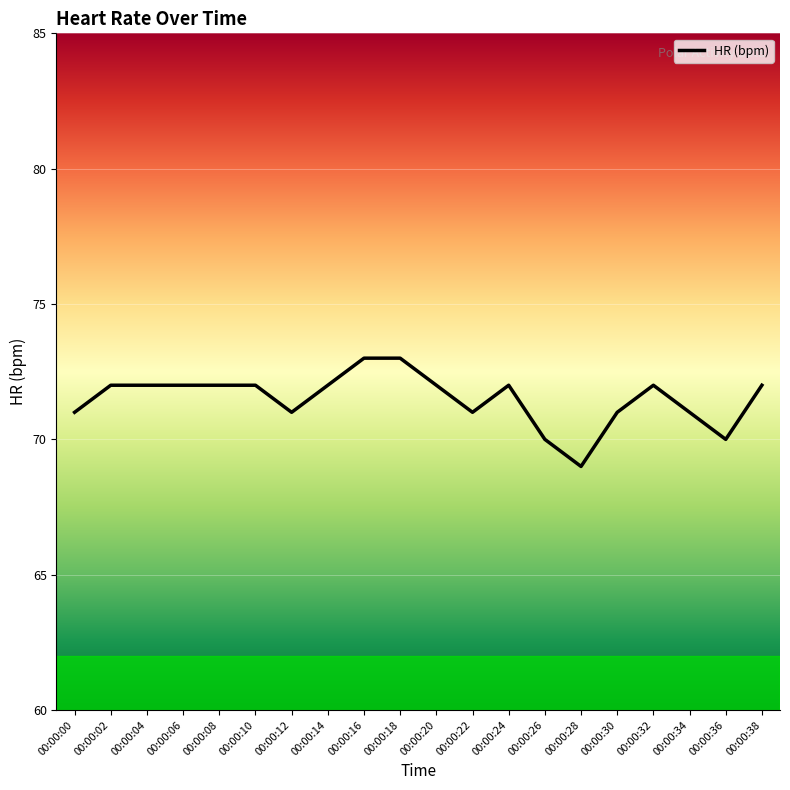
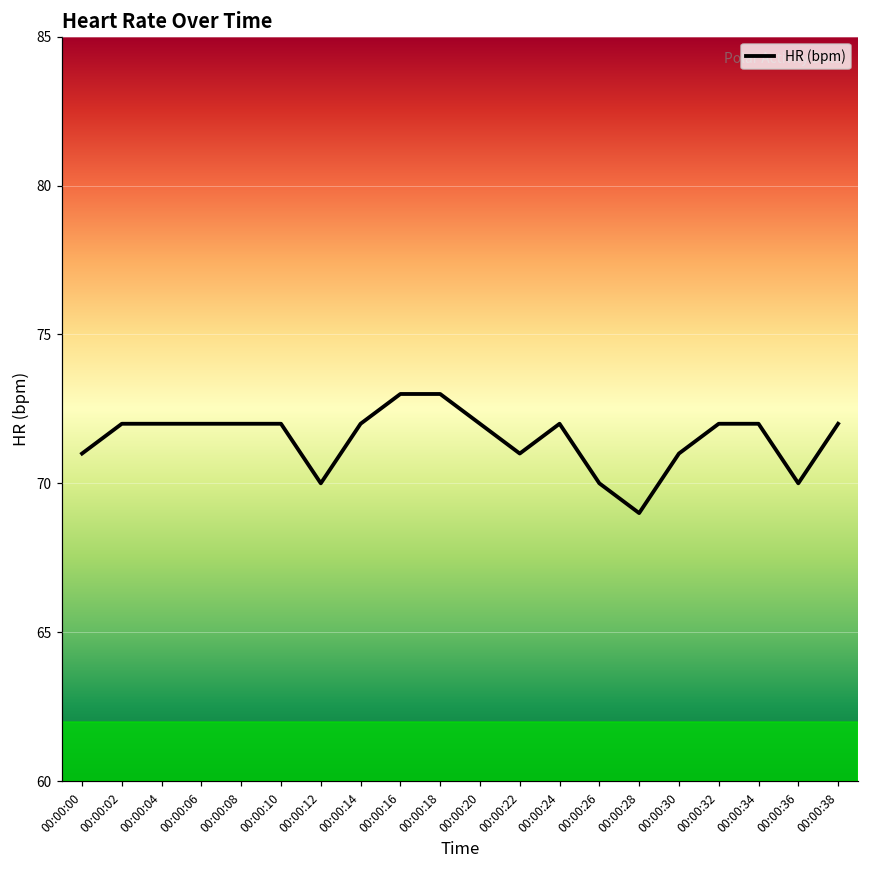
00:00:12: 71 -> 70
00:00:34: 71 -> 72
